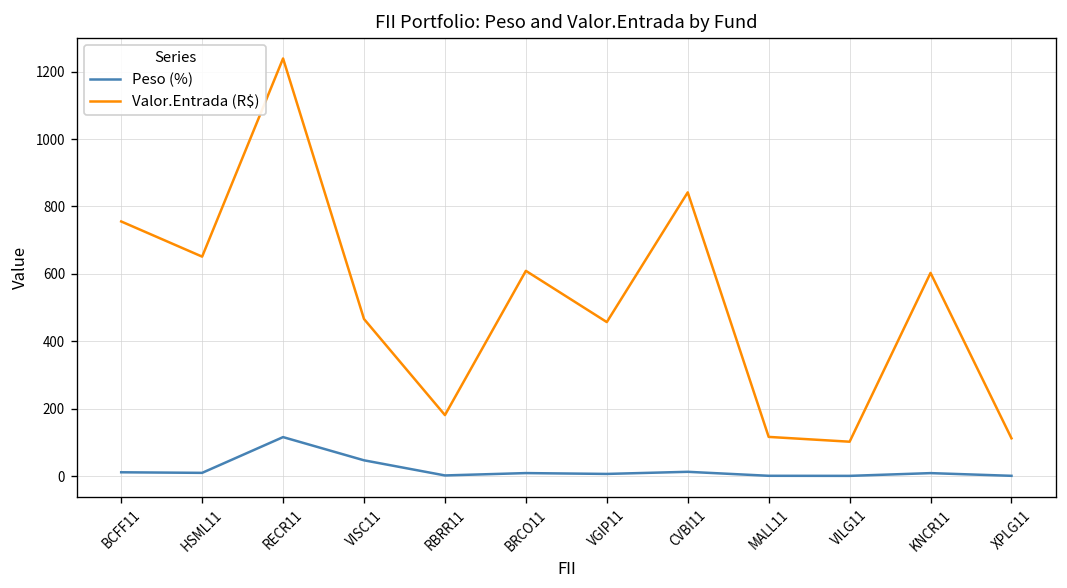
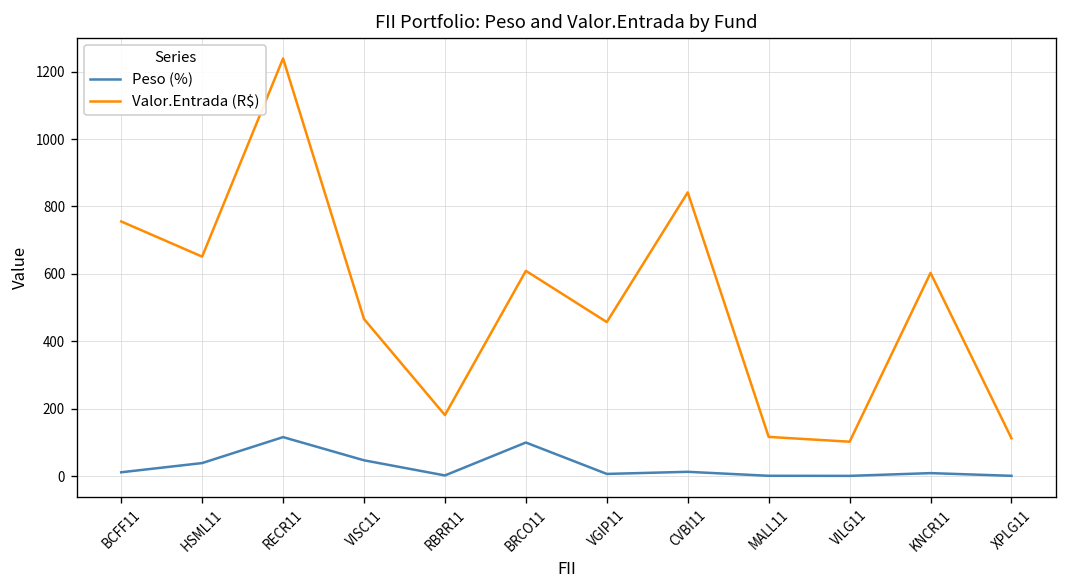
Peso (%), HSML11: 10 -> 40
Peso (%), BRCO11: 10 -> 100
